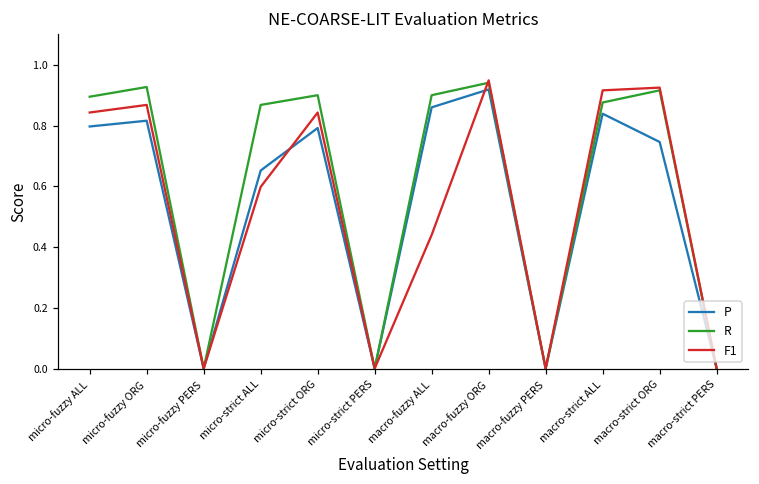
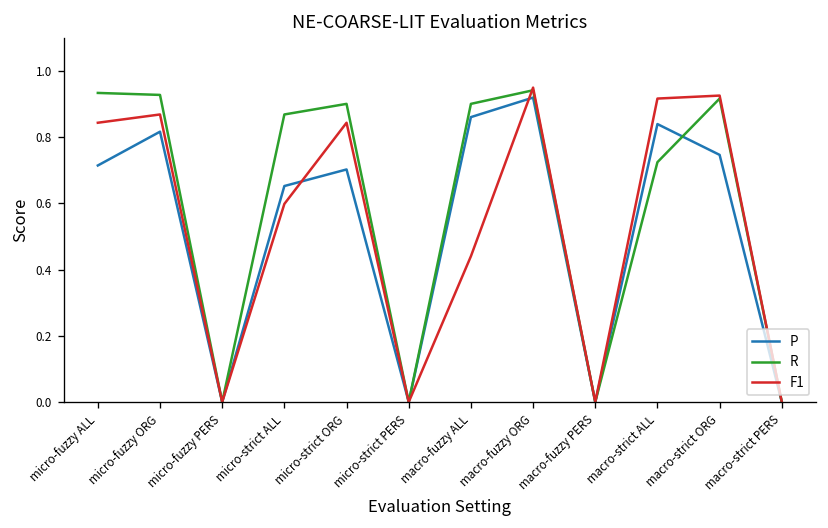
P, micro-fuzzy ALL: 0.80 -> 0.71
R, micro-fuzzy ALL: 0.90 -> 0.93
P, micro-strict ORG: 0.79 -> 0.70
R, macro-strict ALL: 0.88 -> 0.72
